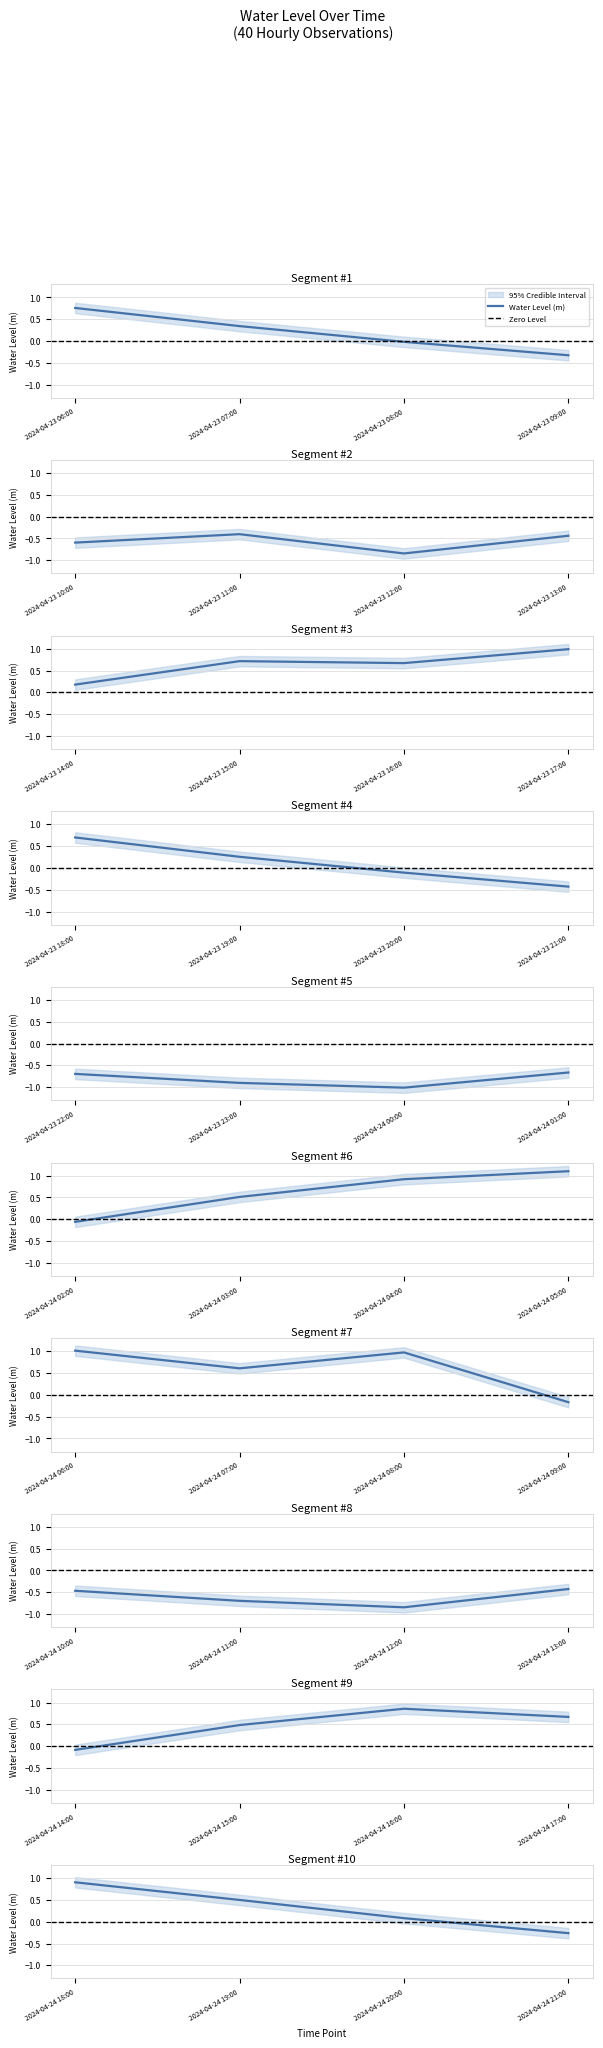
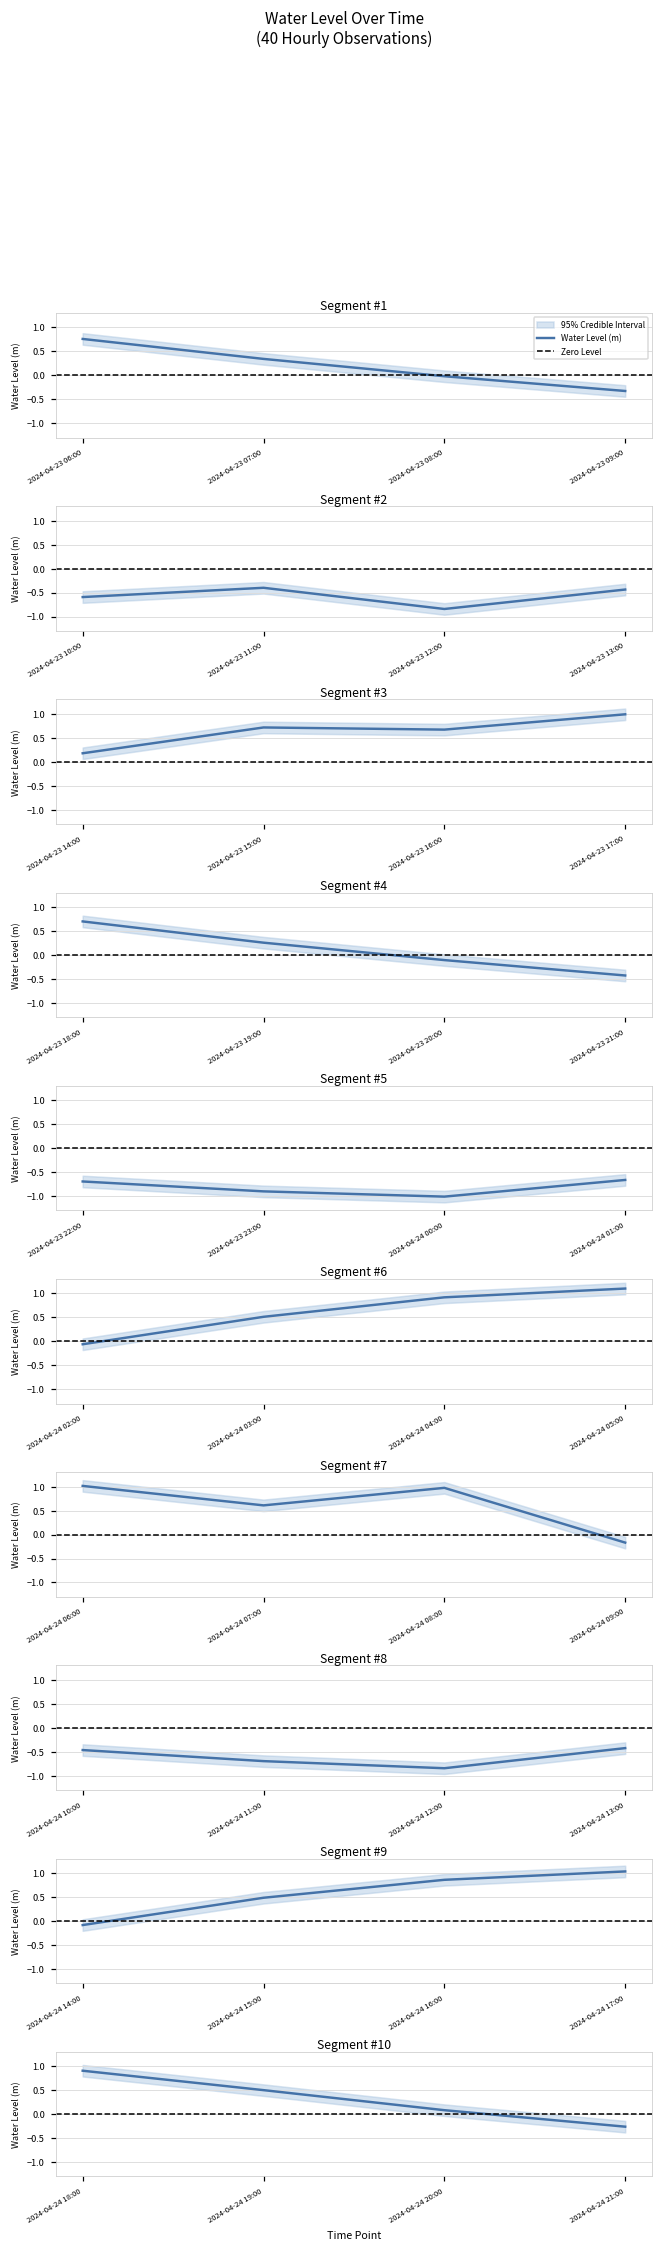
Segment #9, Water Level (m), 2024-04-24 17:00: 0.7 -> 1.0
